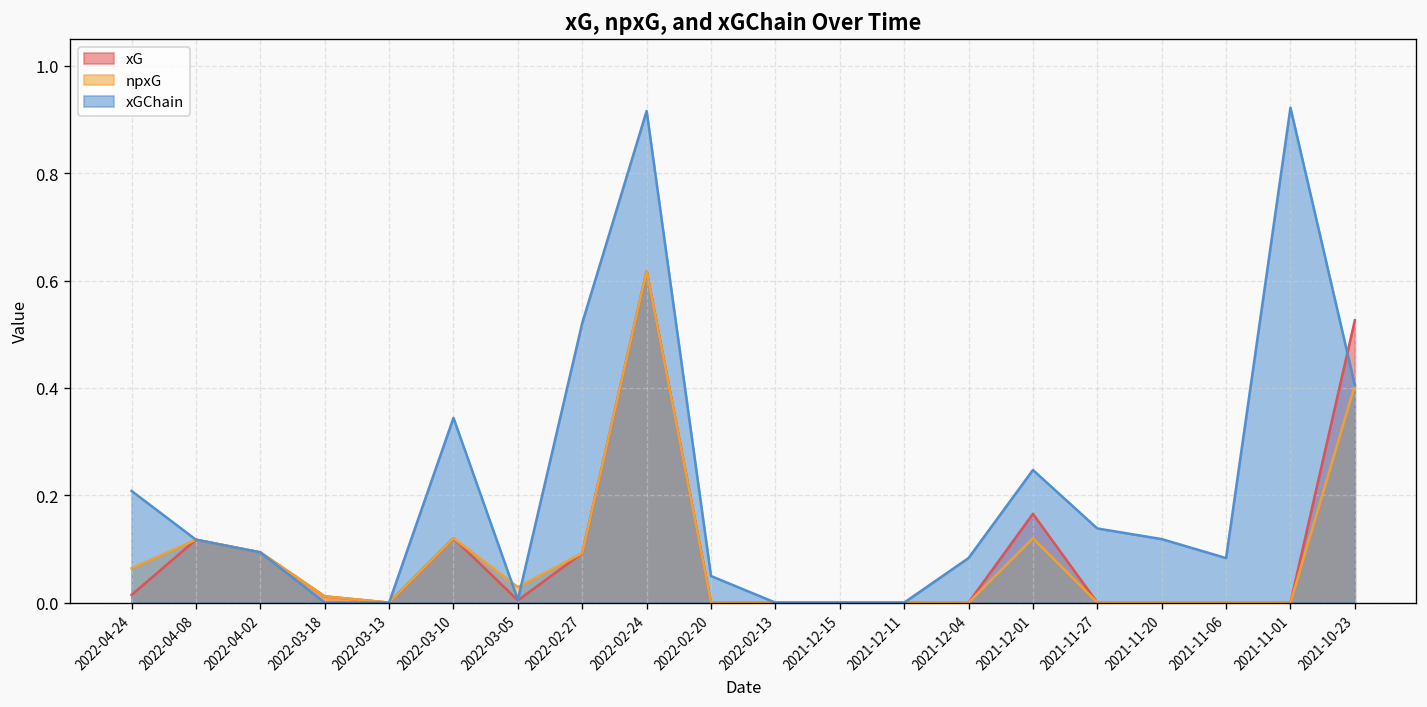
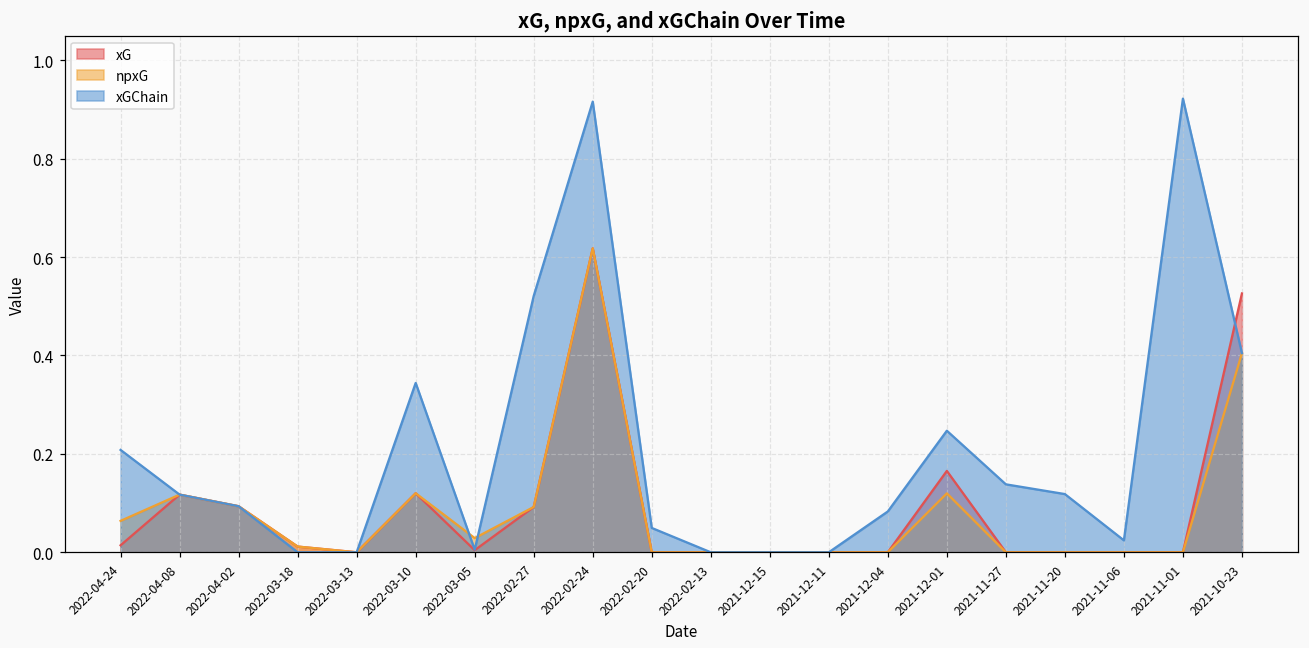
xGChain, 2021-11-06: 0.08 -> 0.02
